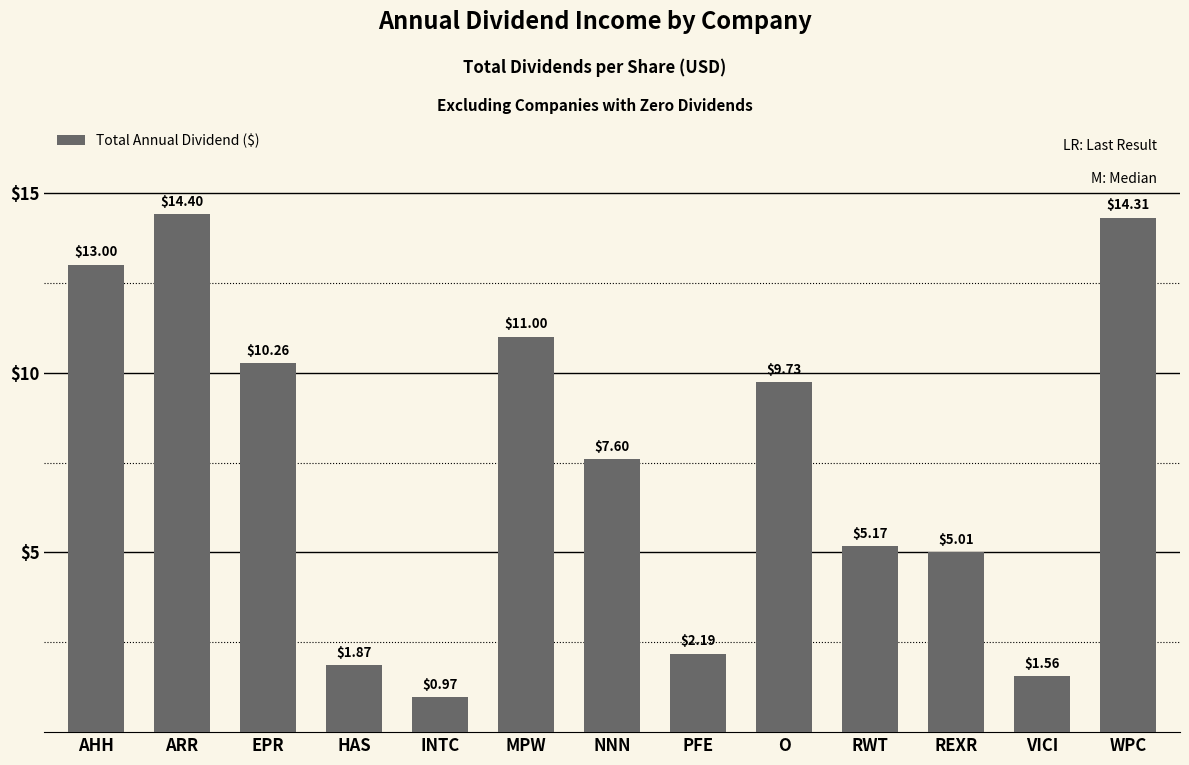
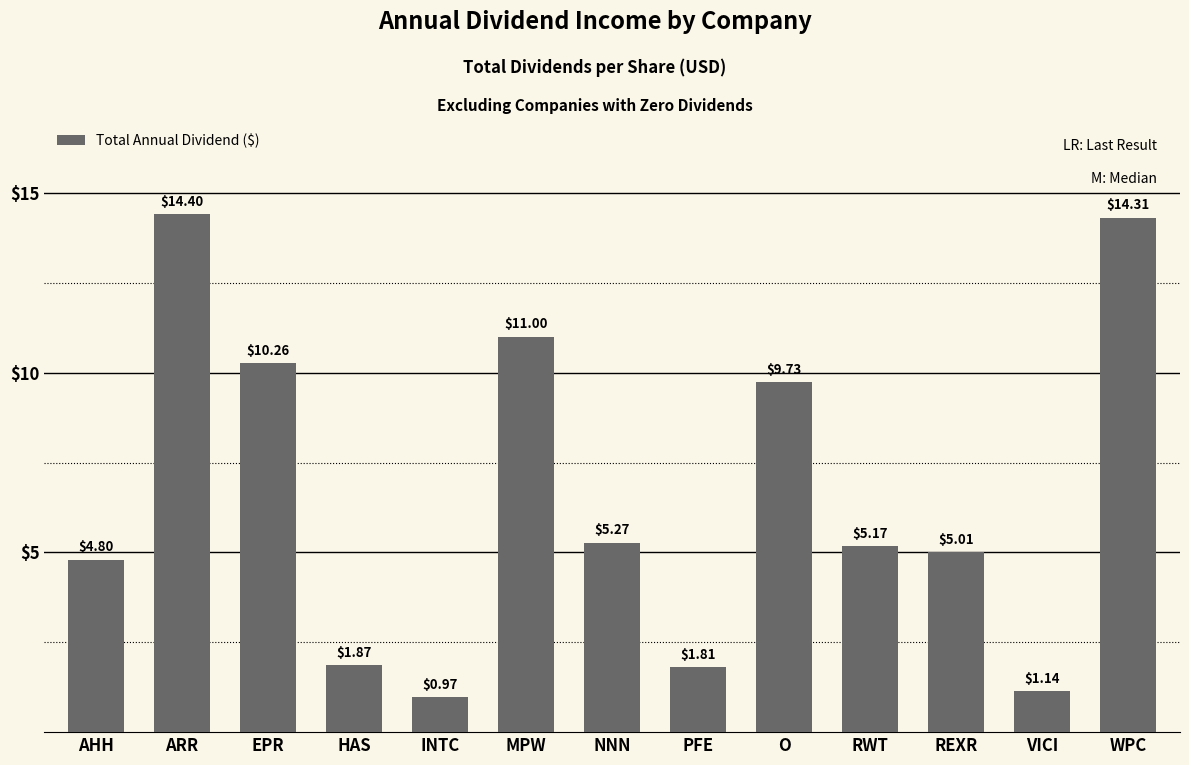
AHH: $13.00 -> $4.80
NNN: $7.60 -> $5.27
PFE: $2.19 -> $1.81
VICI: $1.56 -> $1.14
